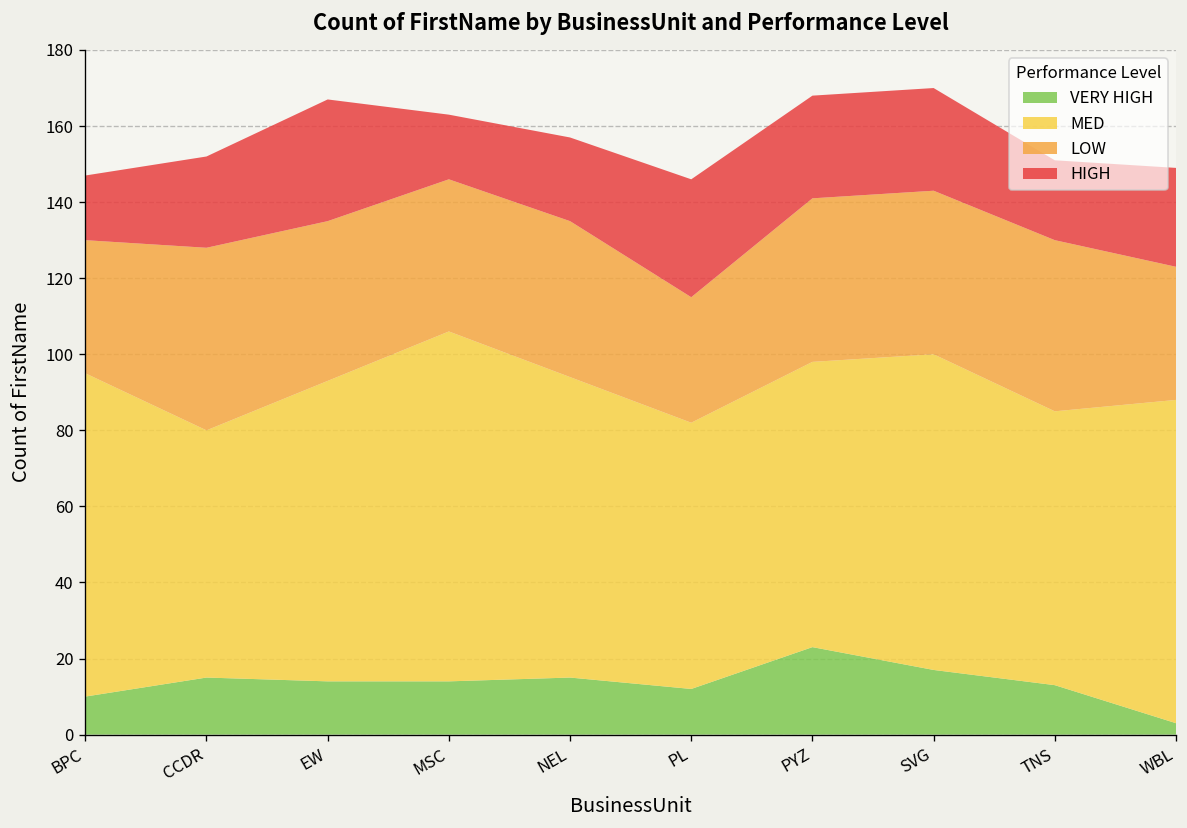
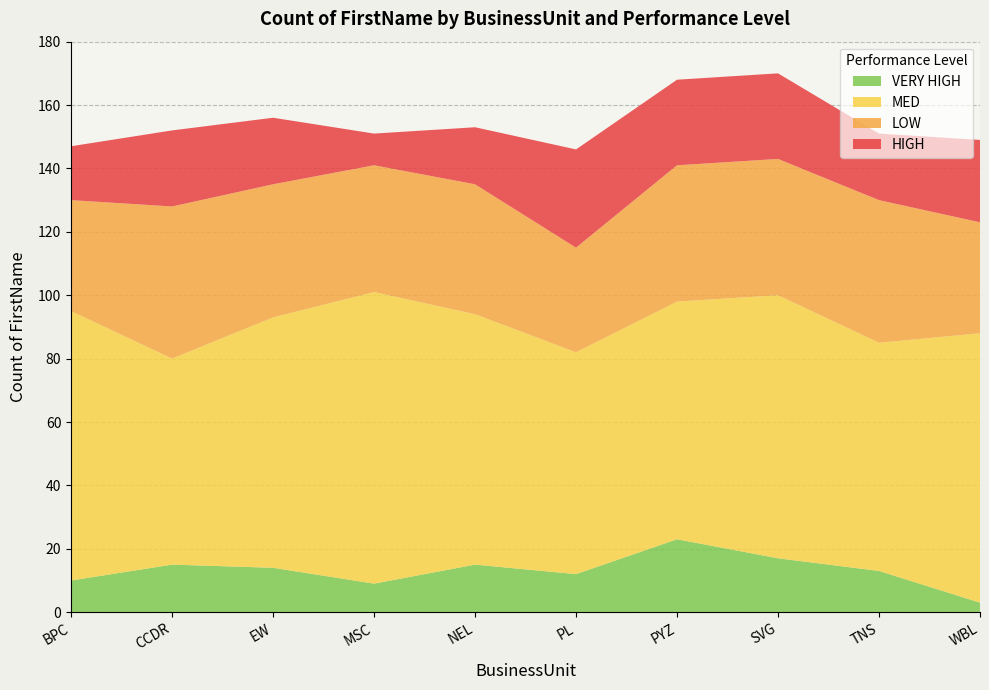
HIGH, EW: 32 -> 21
VERY HIGH, MSC: 14 -> 9
HIGH, MSC: 17 -> 10
HIGH, NEL: 22 -> 18
